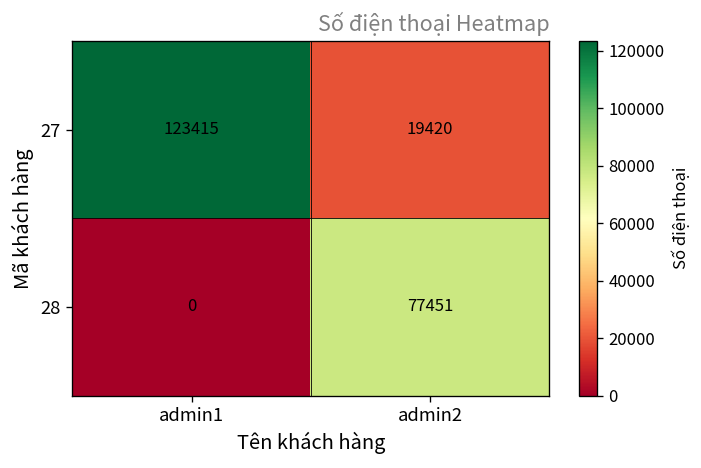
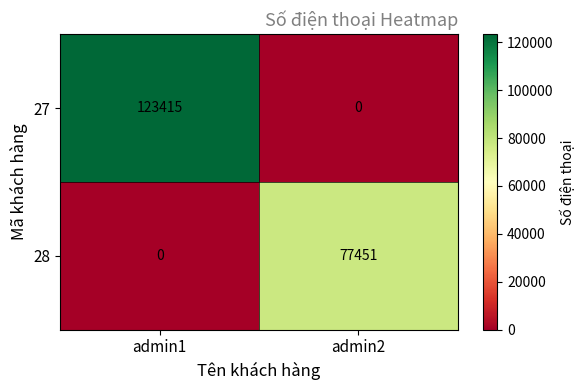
27, admin2: 19420 -> 0
